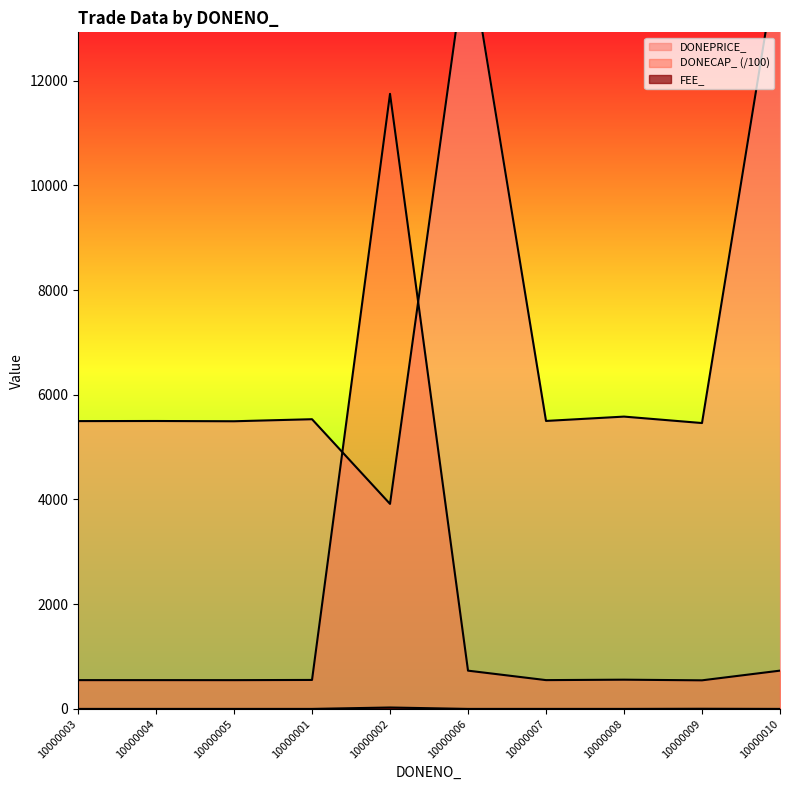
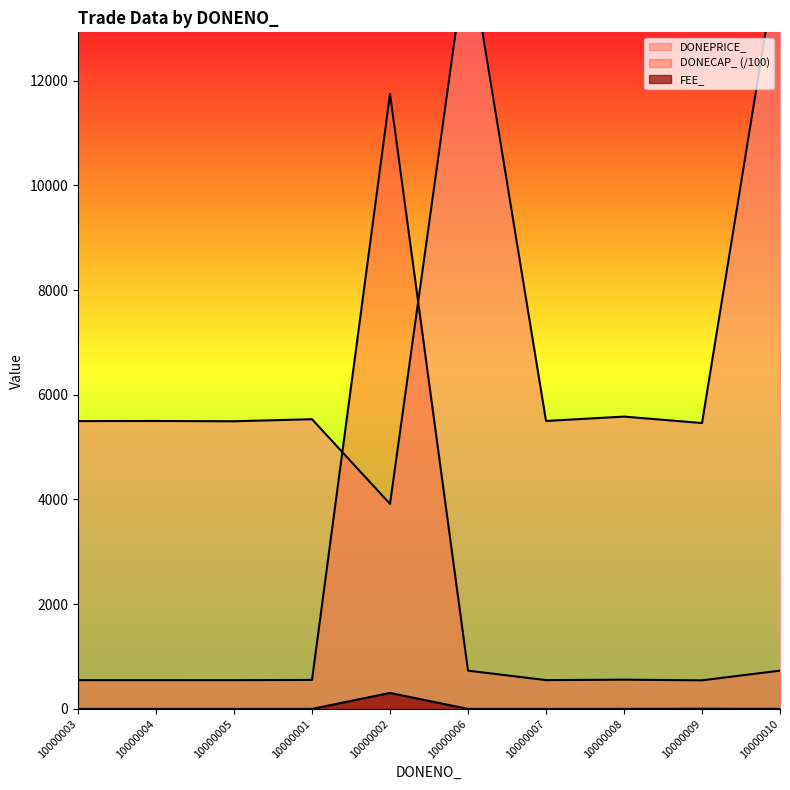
FEE_, 10000002: 0 -> 300
